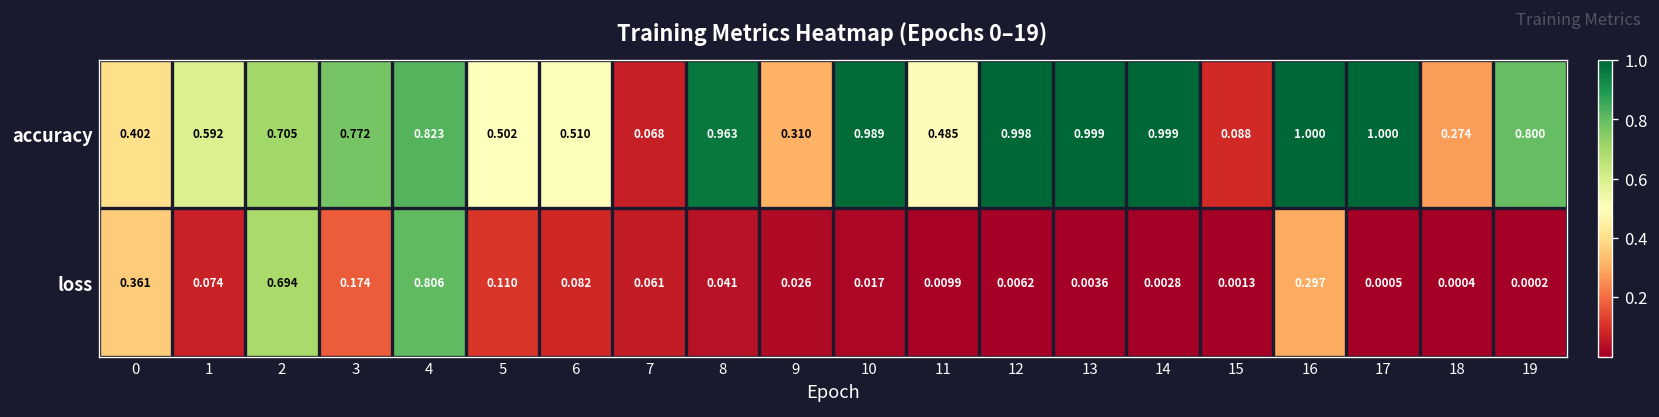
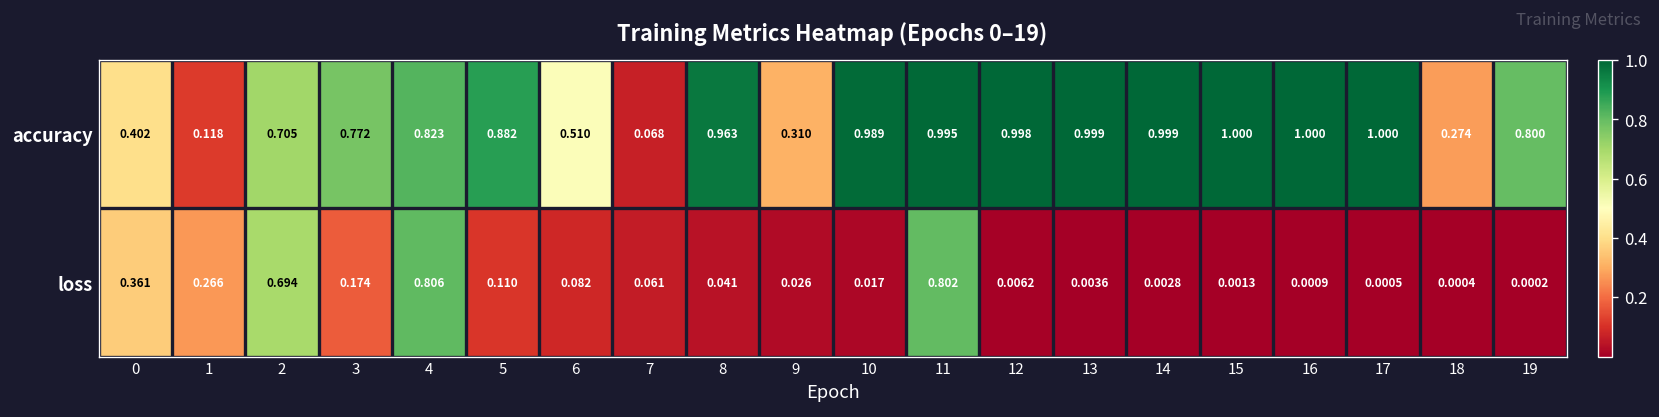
accuracy, 1: 0.592 -> 0.118
accuracy, 5: 0.502 -> 0.882
accuracy, 11: 0.485 -> 0.995
accuracy, 15: 0.088 -> 1.000
loss, 1: 0.074 -> 0.266
loss, 11: 0.0099 -> 0.802
loss, 16: 0.297 -> 0.0009
